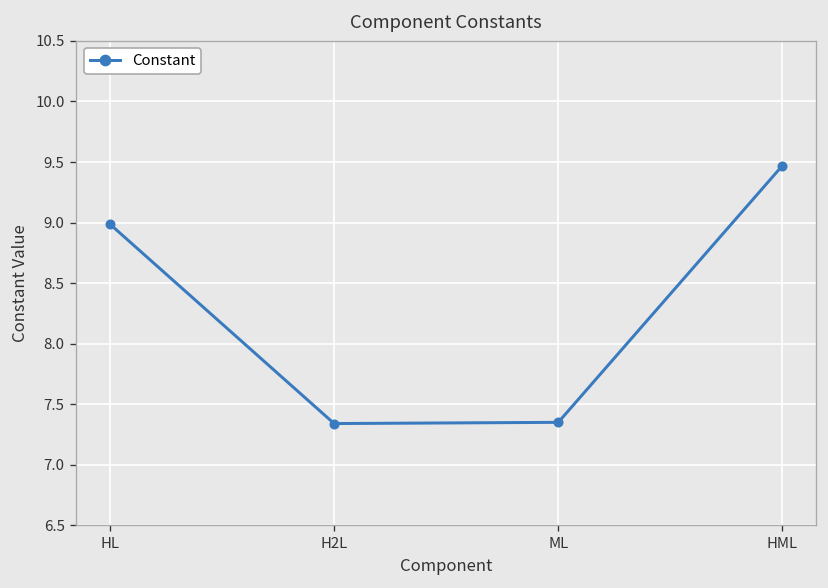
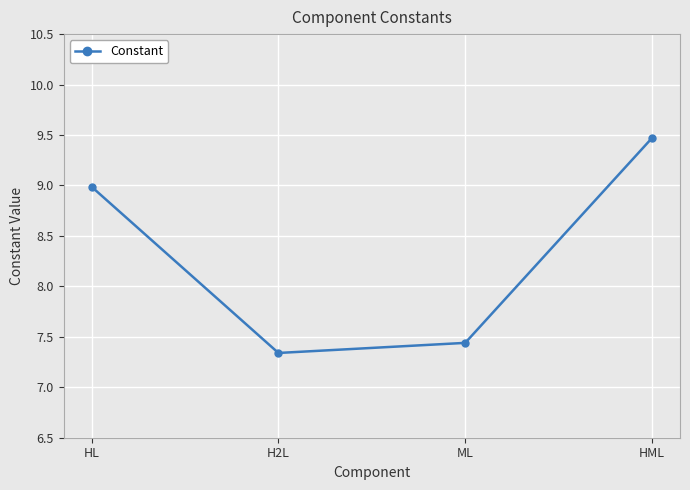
ML: 7.35 -> 7.44
